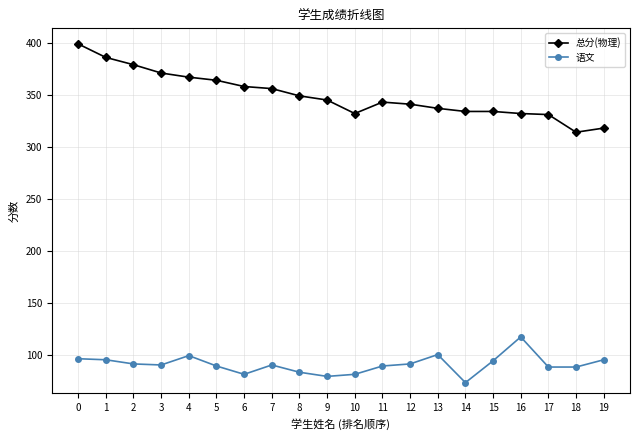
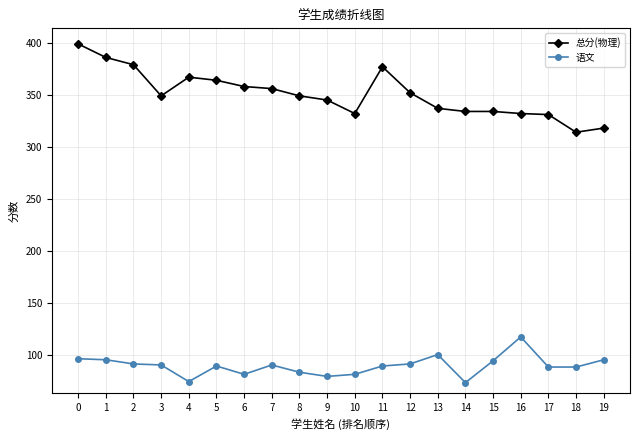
总分(物理), 3: 371 -> 349
语文, 4: 99 -> 74
总分(物理), 11: 343 -> 377
总分(物理), 12: 341 -> 352
